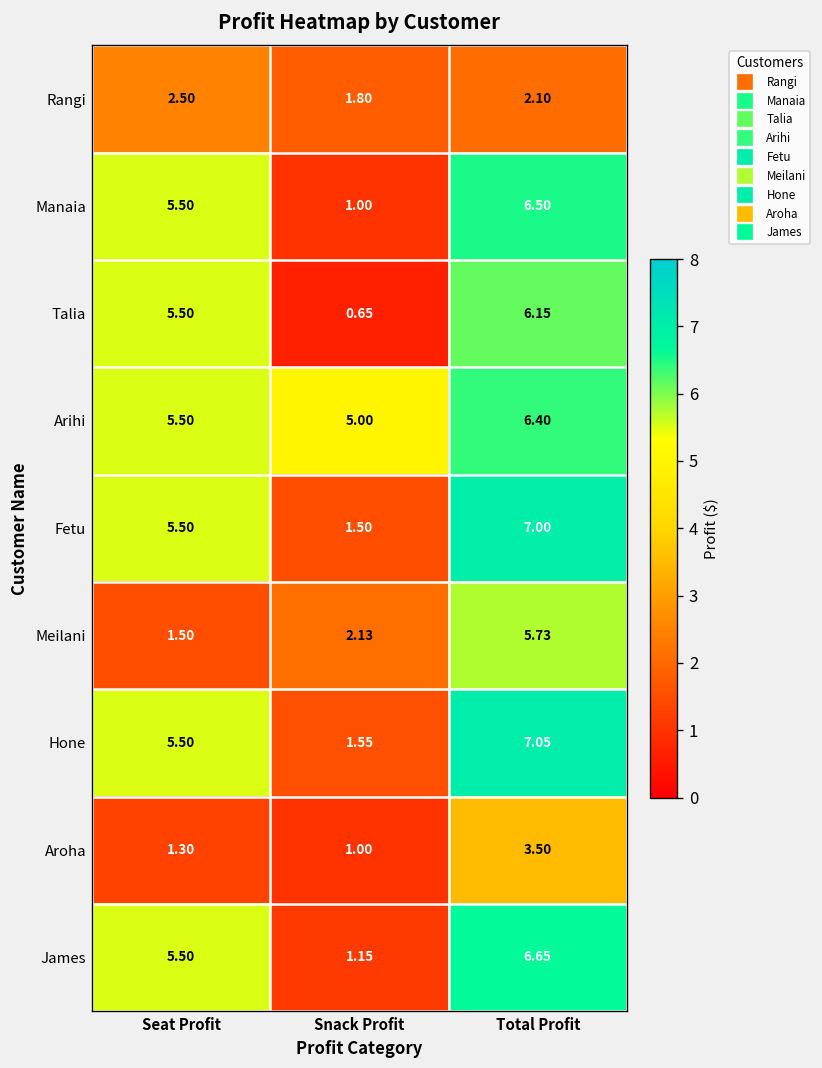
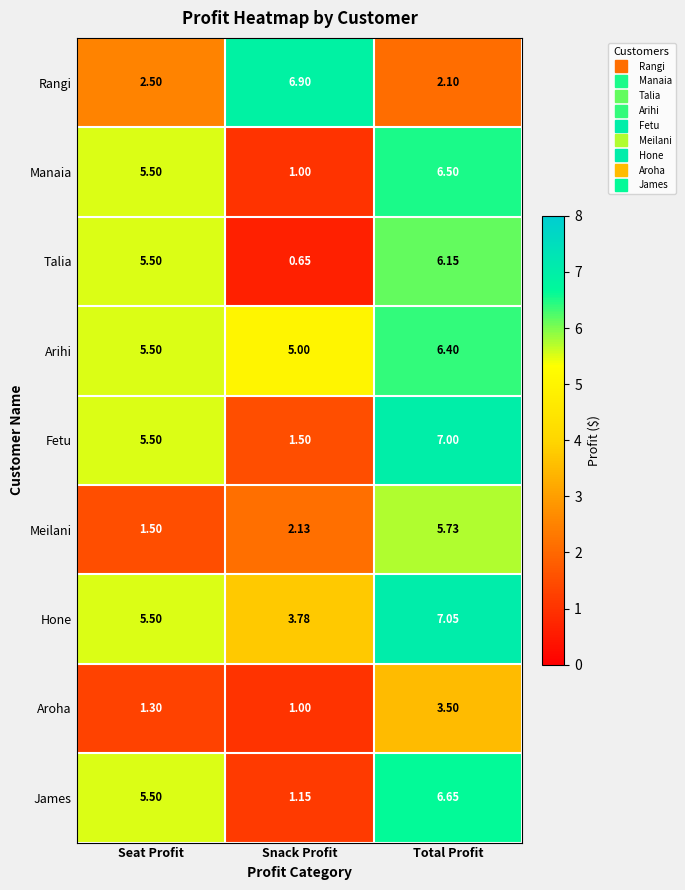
Rangi, Snack Profit: 1.80 -> 6.90
Hone, Snack Profit: 1.55 -> 3.78
